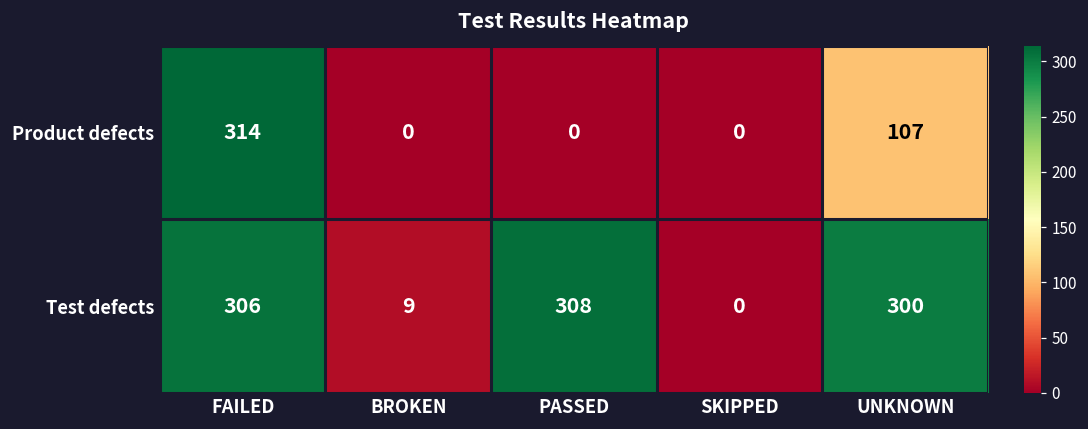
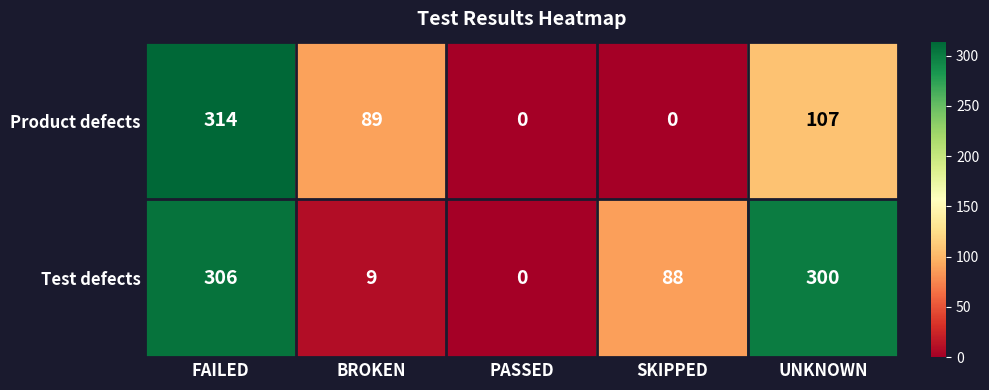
Product defects, BROKEN: 0 -> 89
Test defects, PASSED: 308 -> 0
Test defects, SKIPPED: 0 -> 88
